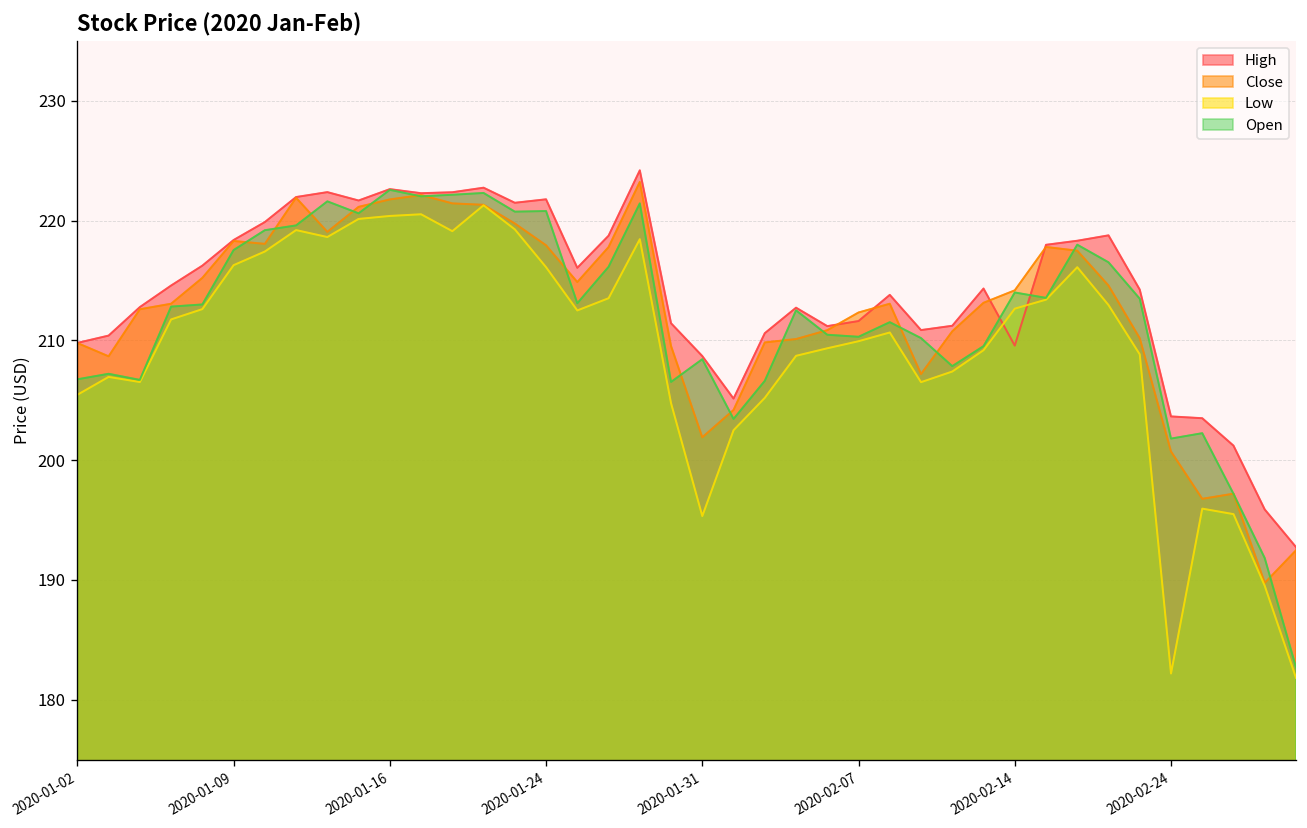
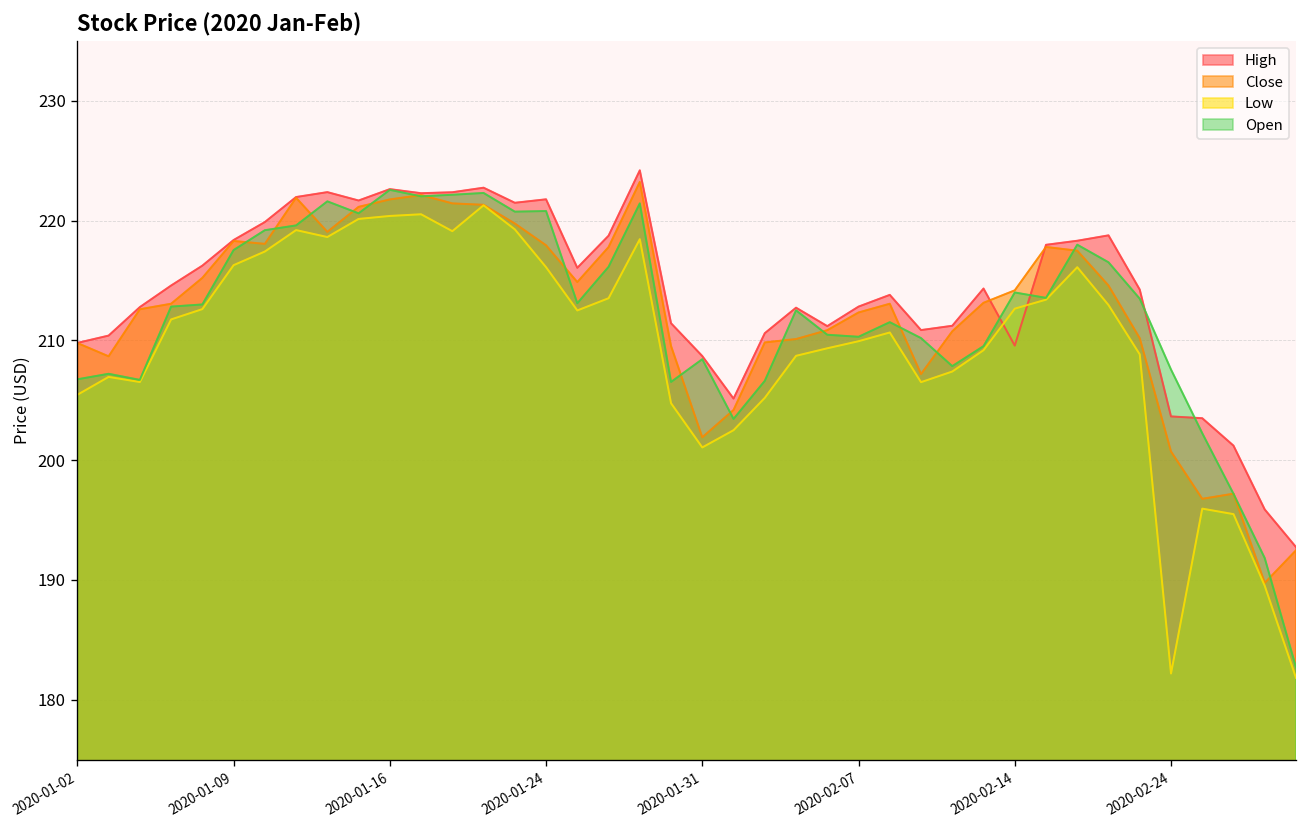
Low, 2020-01-31: 195 -> 201
High, 2020-02-07: 212 -> 213
Open, 2020-02-24: 202 -> 208
